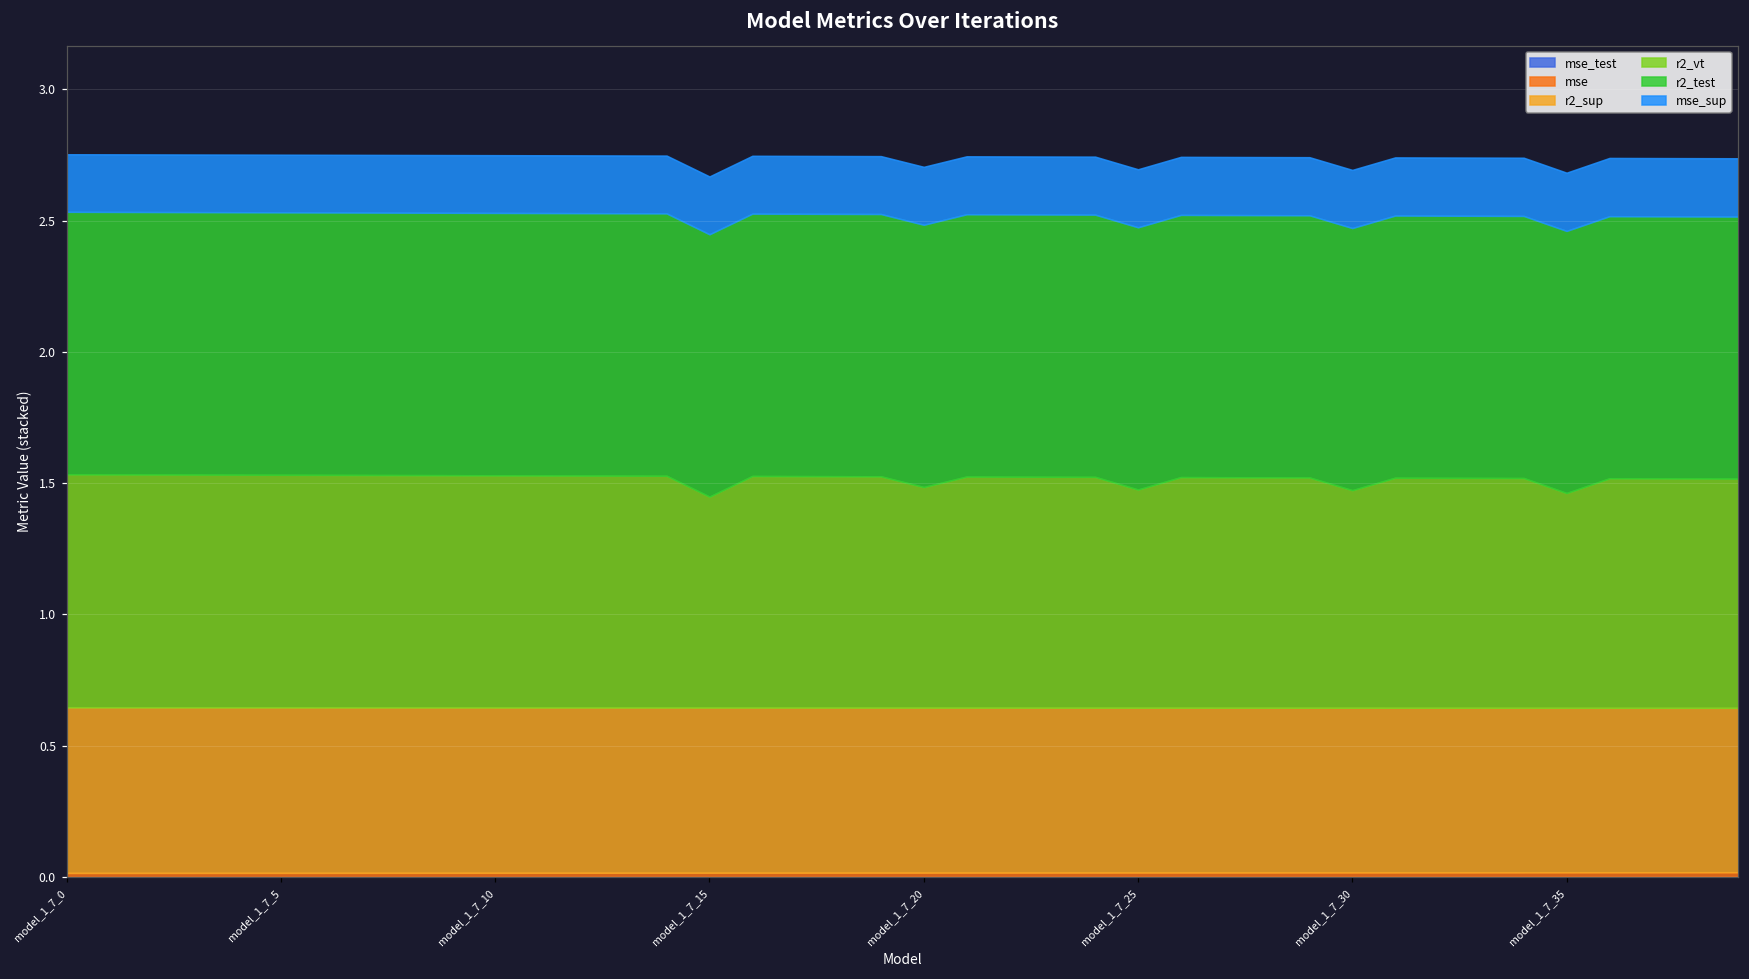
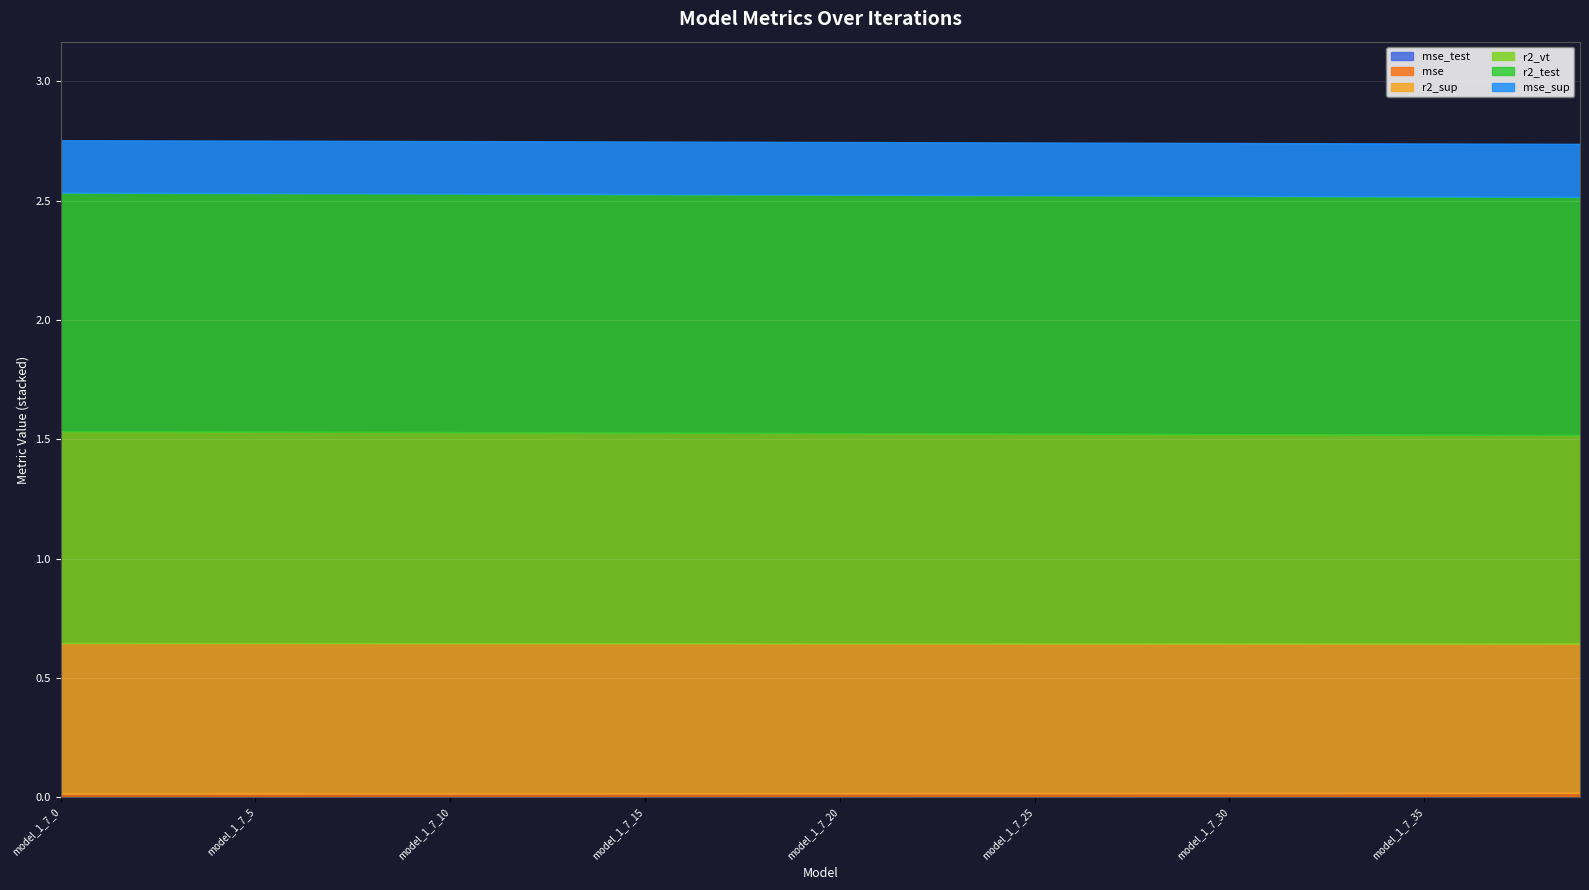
r2_vt, model_1_7_15: 0.80 -> 0.88
r2_vt, model_1_7_20: 0.84 -> 0.88
r2_vt, model_1_7_25: 0.83 -> 0.88
r2_vt, model_1_7_30: 0.83 -> 0.88
r2_vt, model_1_7_35: 0.82 -> 0.87
